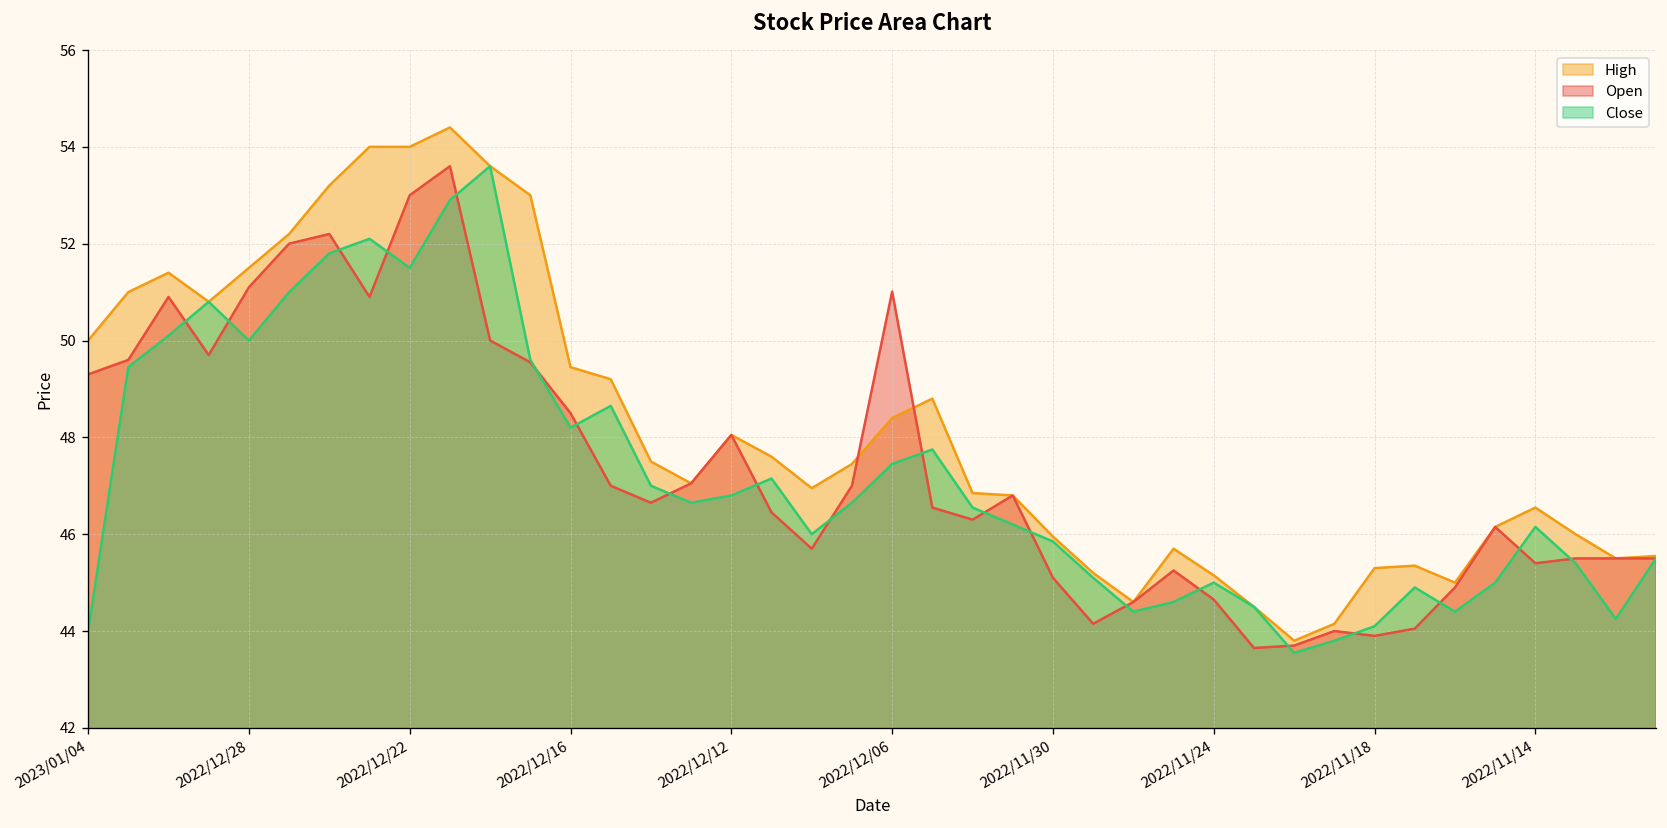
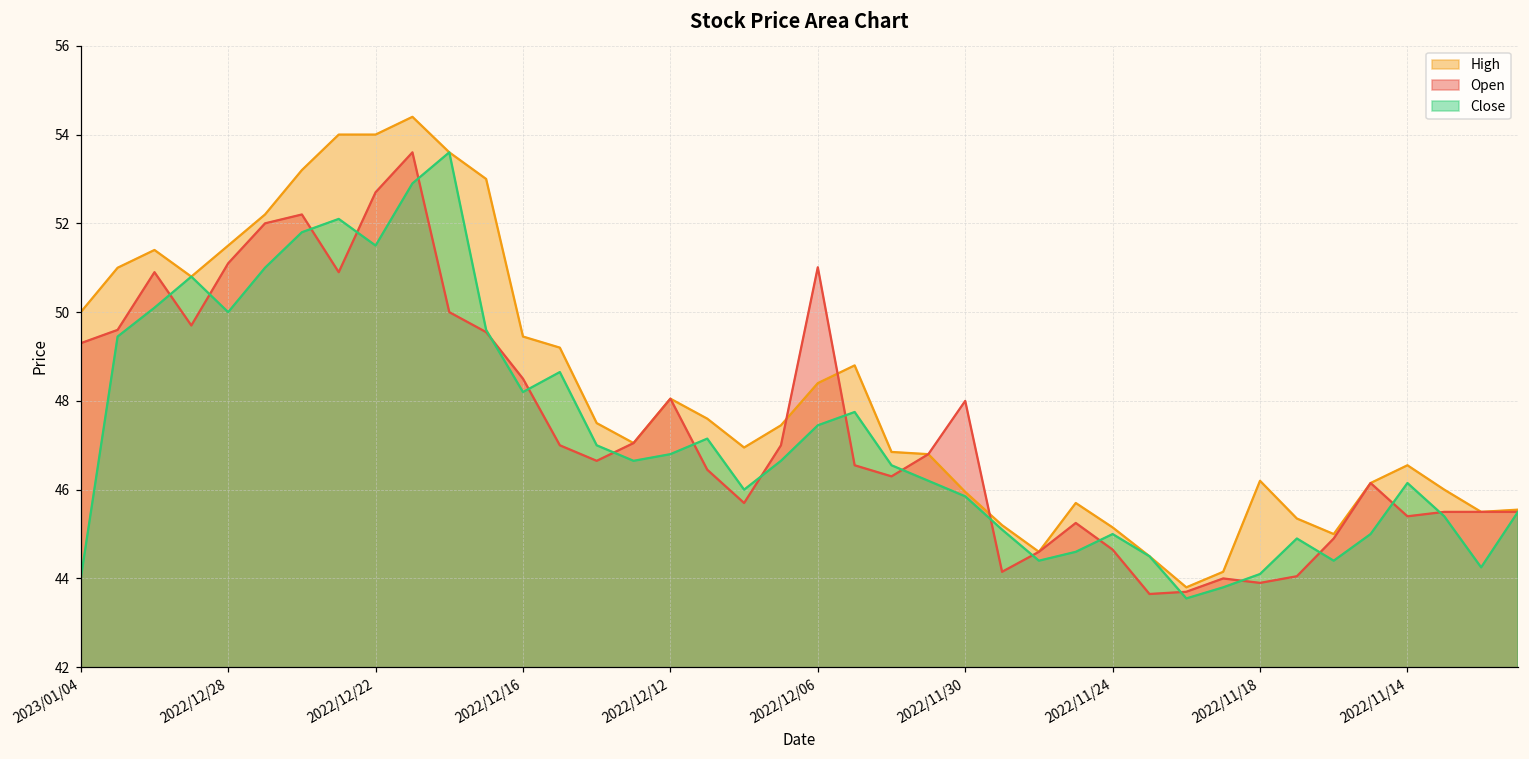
Open, 2022/12/22: 53.0 -> 52.7
Open, 2022/11/30: 45.1 -> 48.0
High, 2022/11/18: 45.3 -> 46.2
